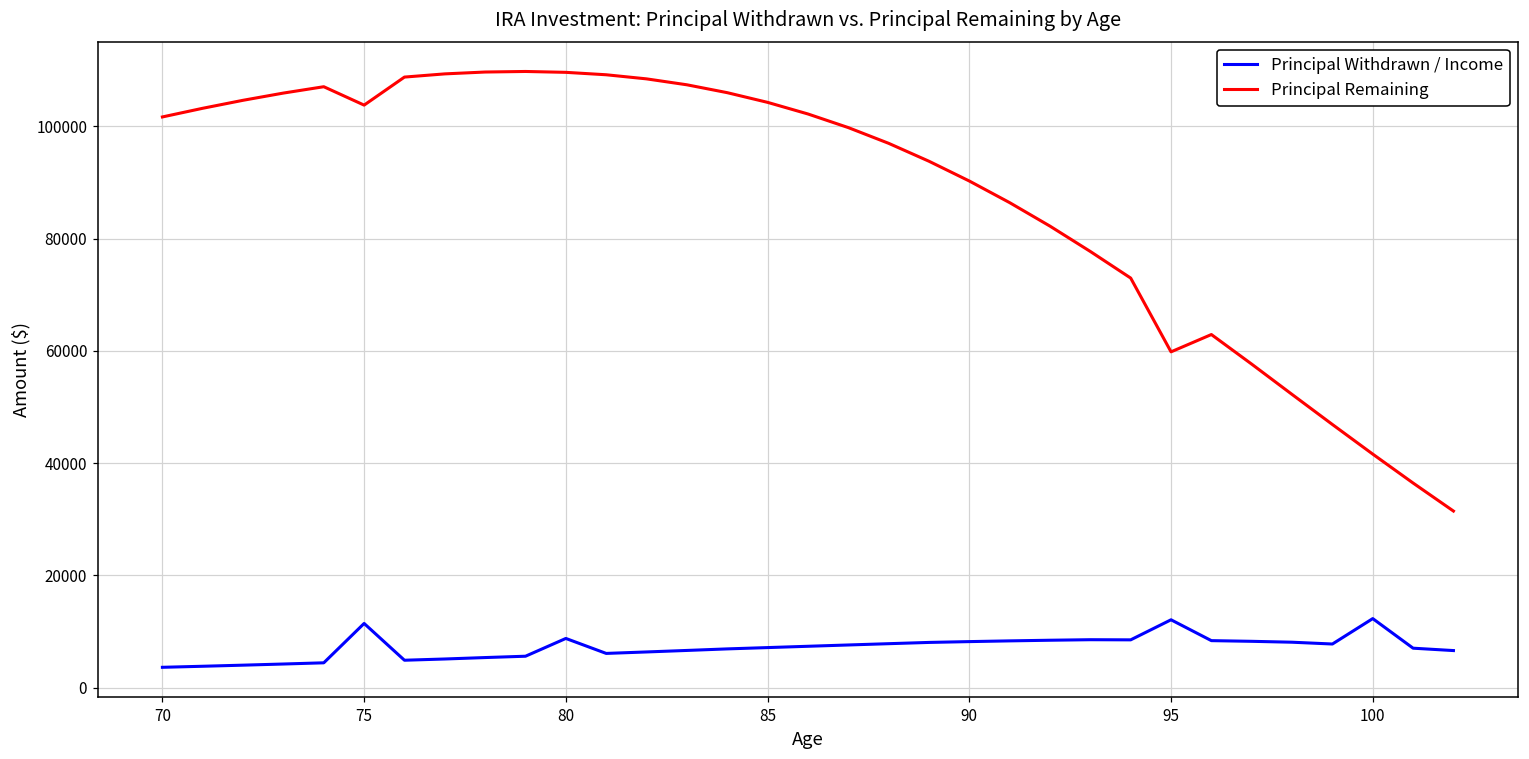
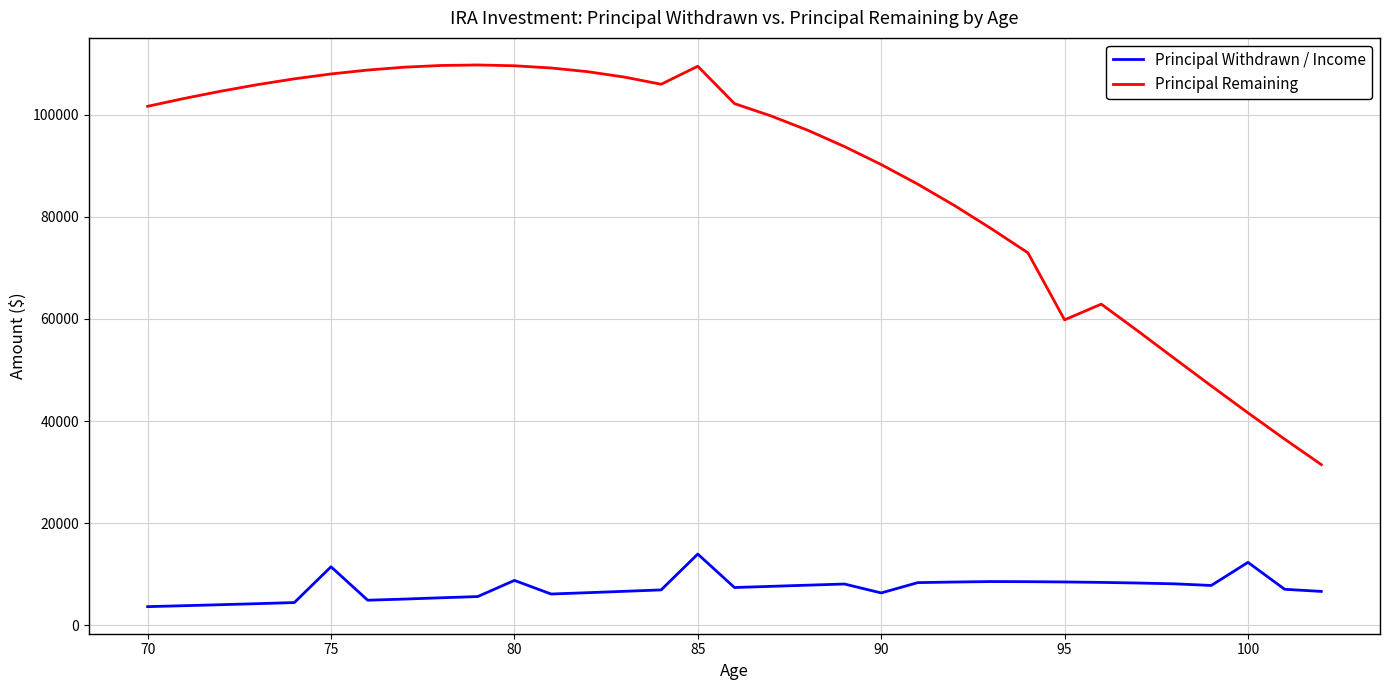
Principal Remaining, 75: 104000 -> 108000
Principal Withdrawn / Income, 85: 7000 -> 14000
Principal Remaining, 85: 104000 -> 110000
Principal Withdrawn / Income, 90: 8000 -> 6000
Principal Withdrawn / Income, 95: 12000 -> 8000
